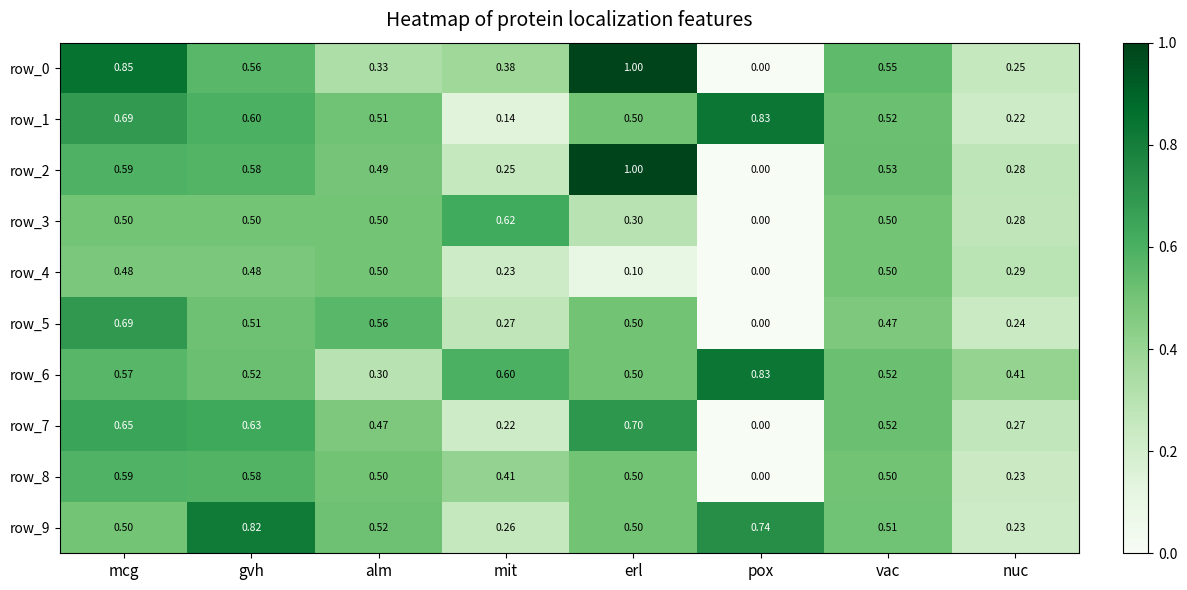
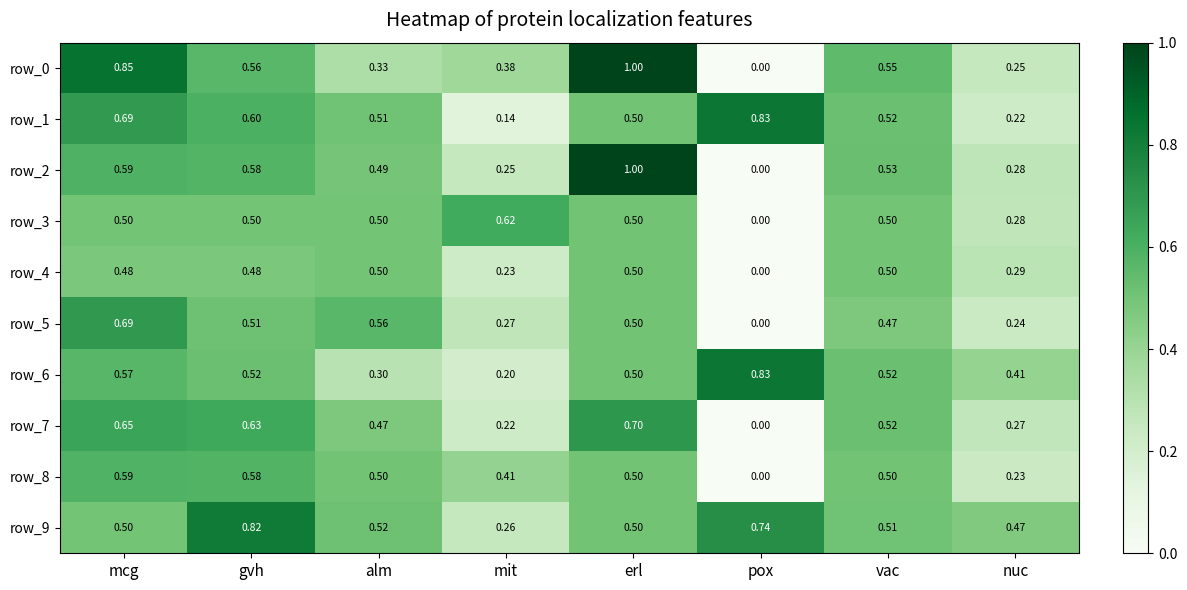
row_3, erl: 0.30 -> 0.50
row_4, erl: 0.10 -> 0.50
row_6, mit: 0.60 -> 0.20
row_9, nuc: 0.23 -> 0.47
